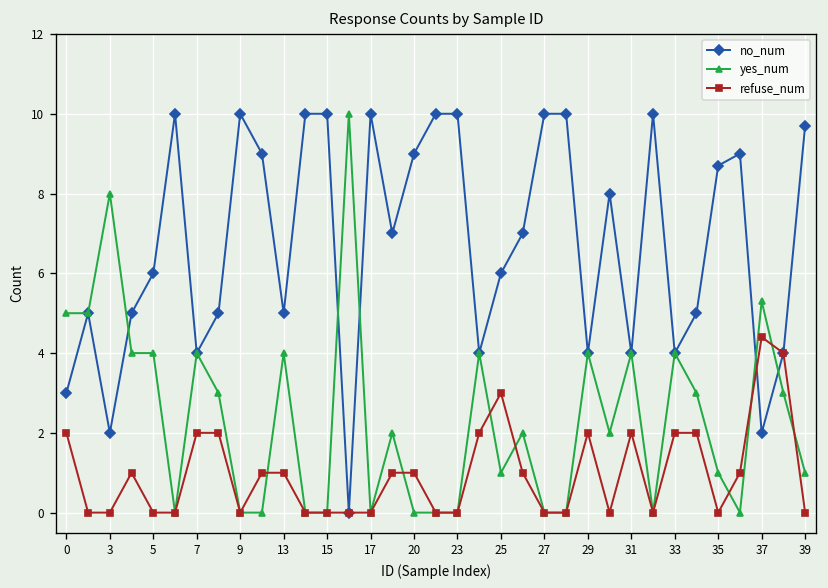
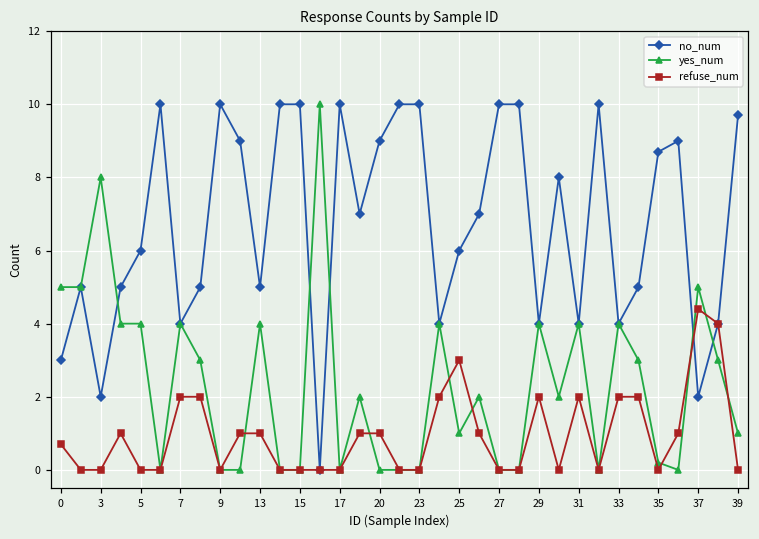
refuse_num, 0: 2.0 -> 0.7
yes_num, 35: 1.0 -> 0.2
yes_num, 37: 5.3 -> 5.0
